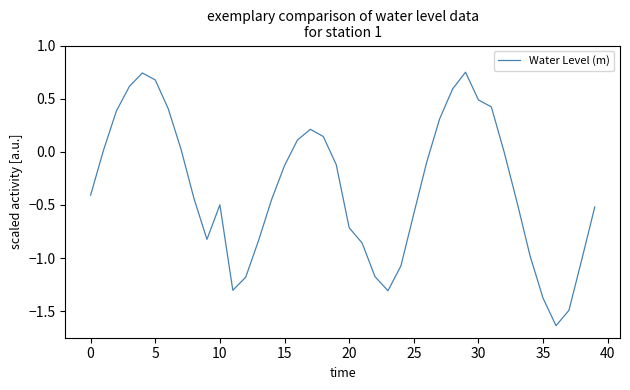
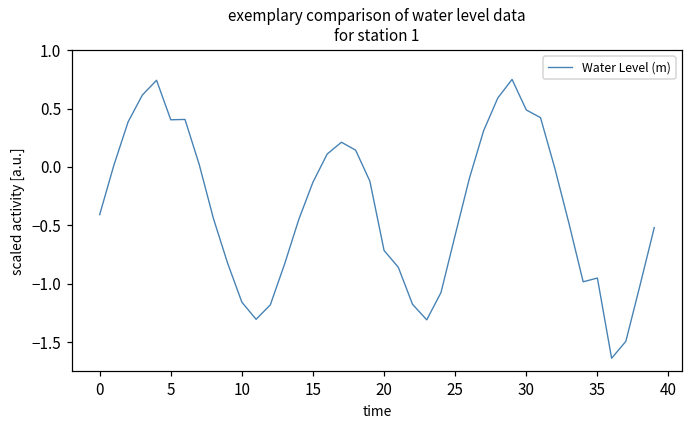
5: 0.68 -> 0.40
10: -0.50 -> -1.16
35: -1.38 -> -0.95
